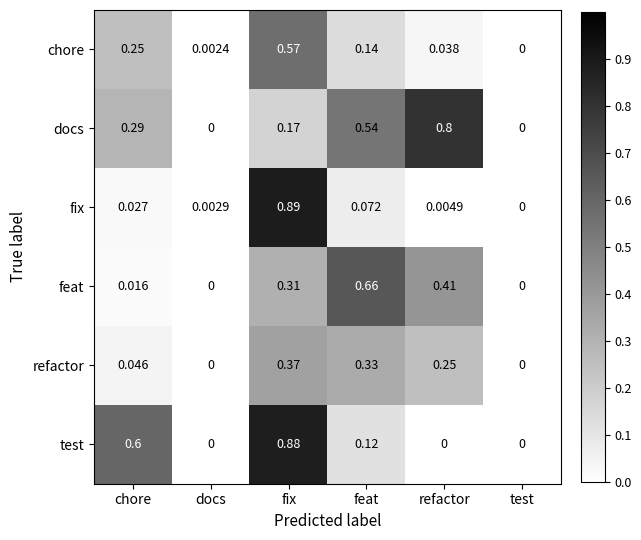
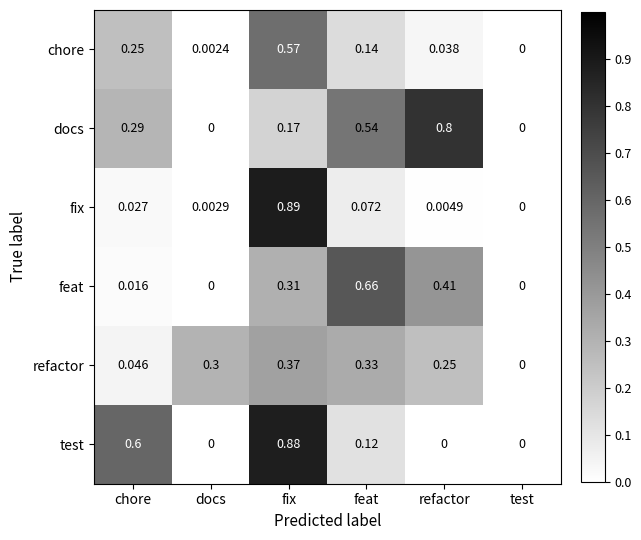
refactor, docs: 0 -> 0.3
